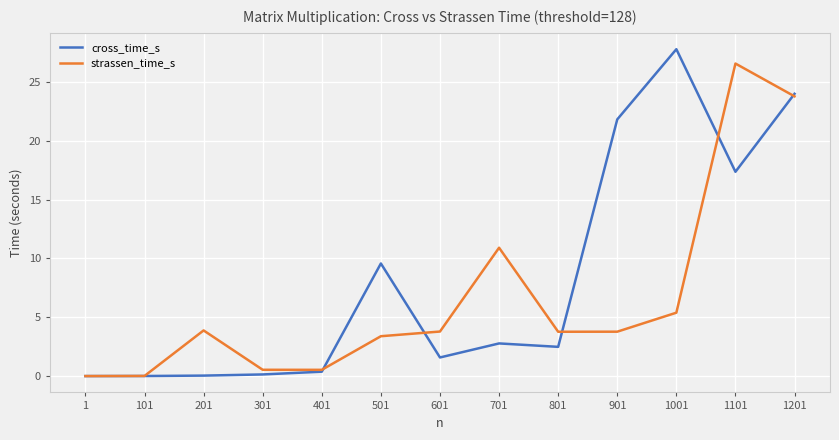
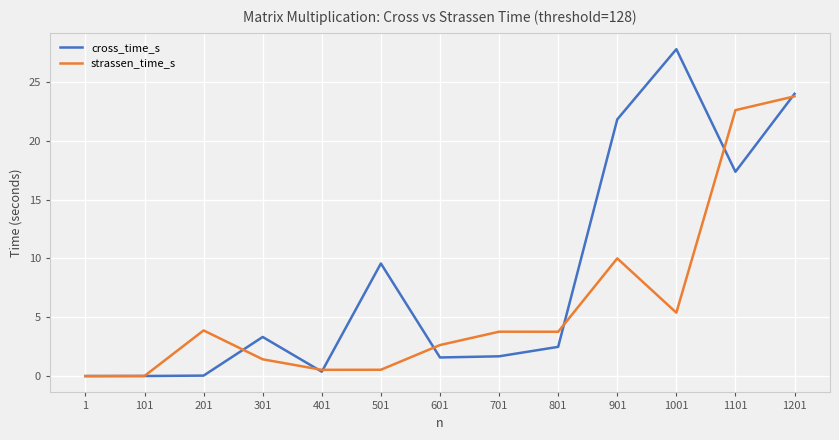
cross_time_s, 301: 0.1 -> 3.3
strassen_time_s, 301: 0.5 -> 1.4
strassen_time_s, 501: 3.4 -> 0.5
strassen_time_s, 601: 3.8 -> 2.6
cross_time_s, 701: 2.8 -> 1.7
strassen_time_s, 701: 10.9 -> 3.8
strassen_time_s, 901: 3.8 -> 10.0
strassen_time_s, 1101: 26.6 -> 22.6
